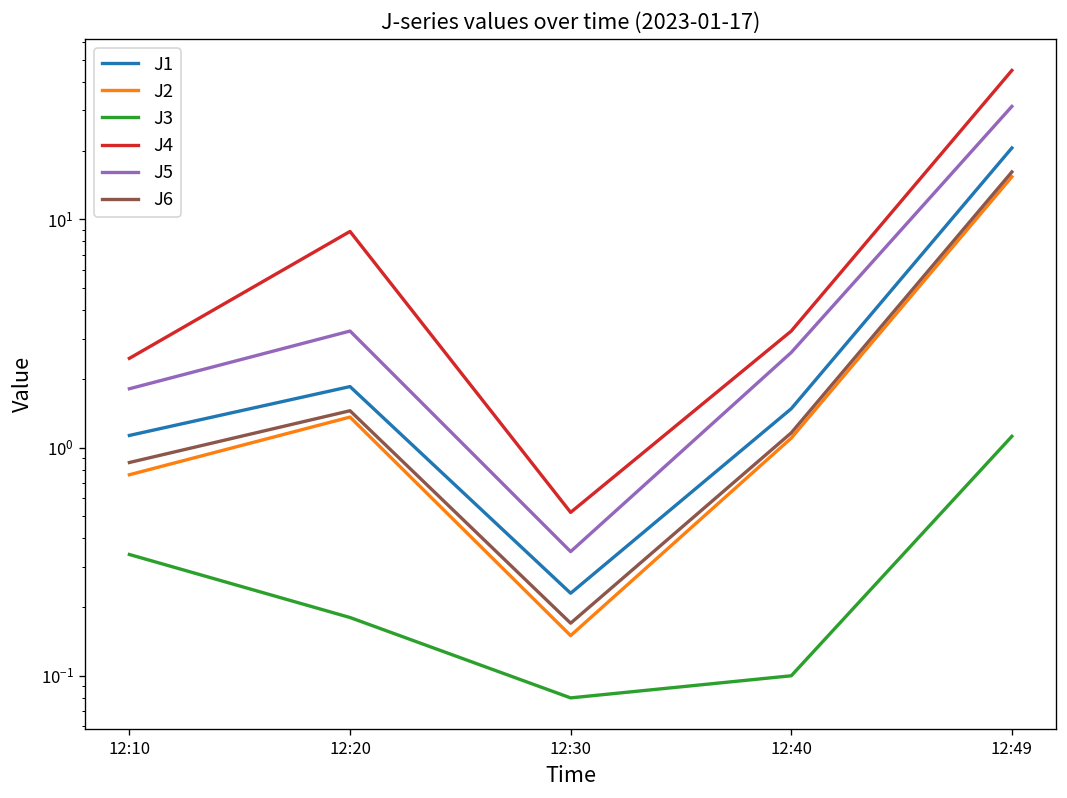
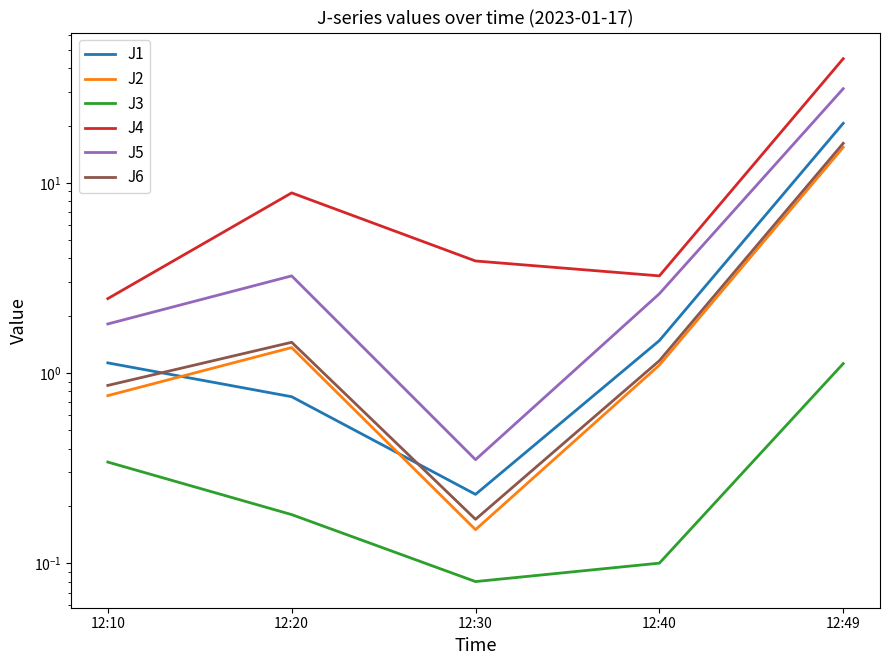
J1, 12:20: 1.9 -> 0.75
J4, 12:30: 0.52 -> 3.9
